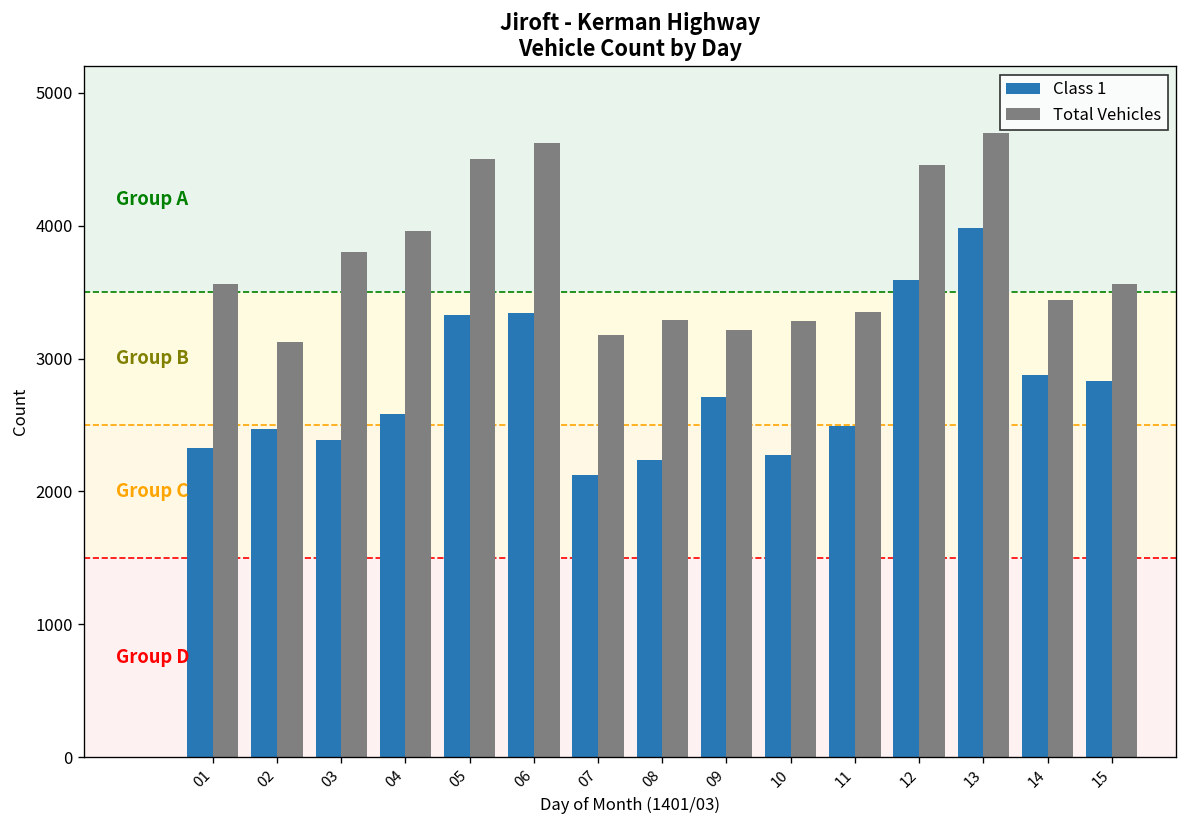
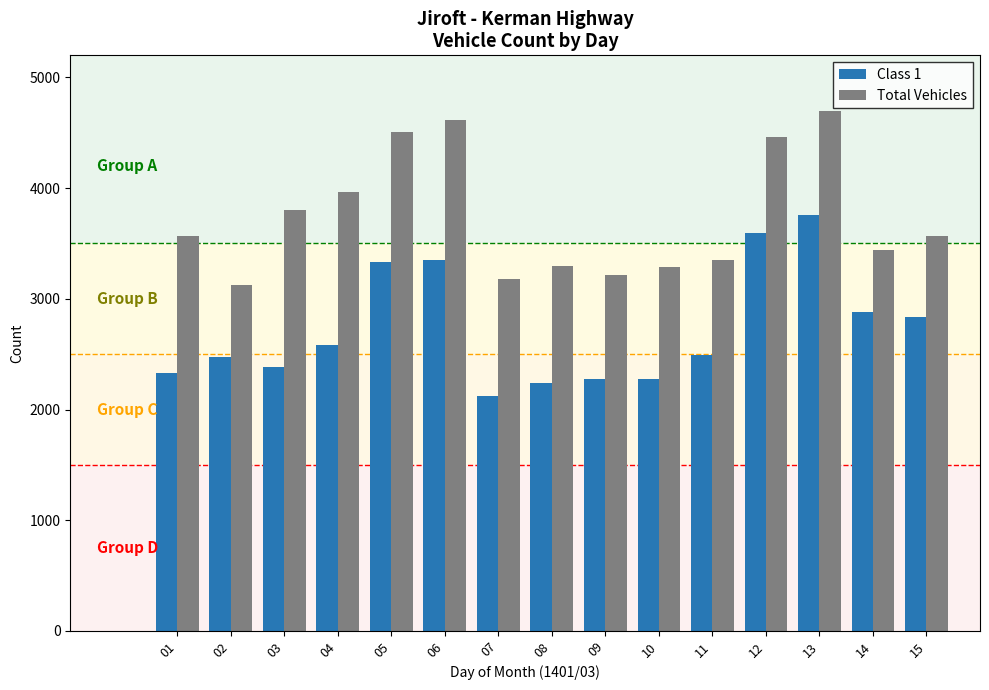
Class 1, 09: 2710 -> 2280
Class 1, 13: 3980 -> 3750
